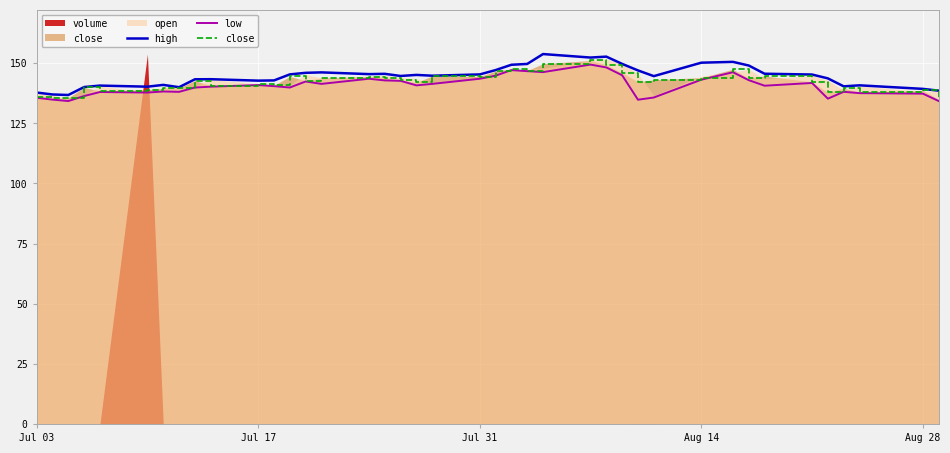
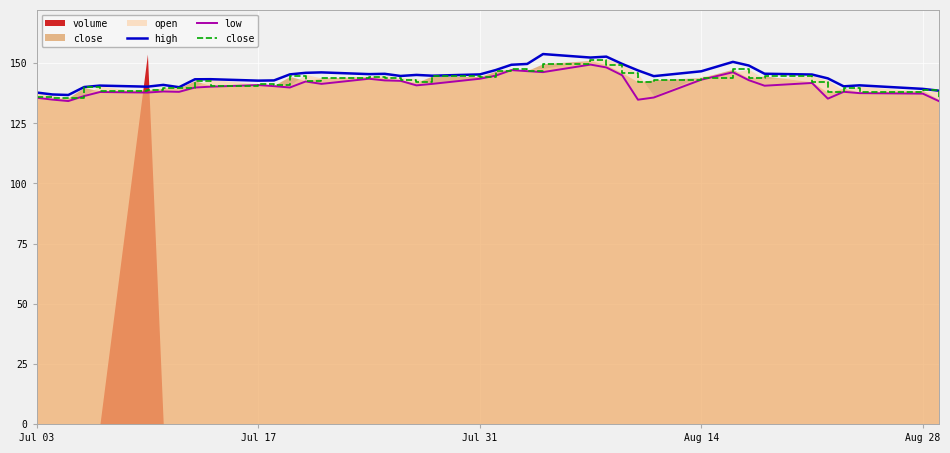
high, Aug 14: 150 -> 147
